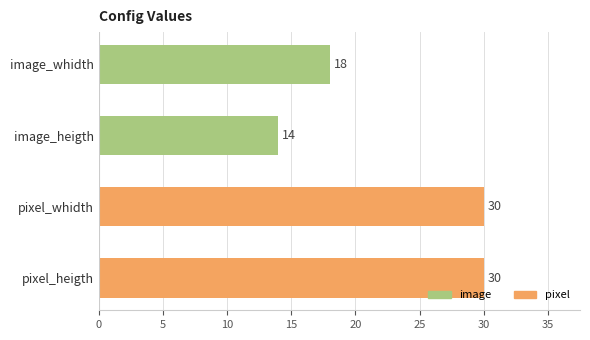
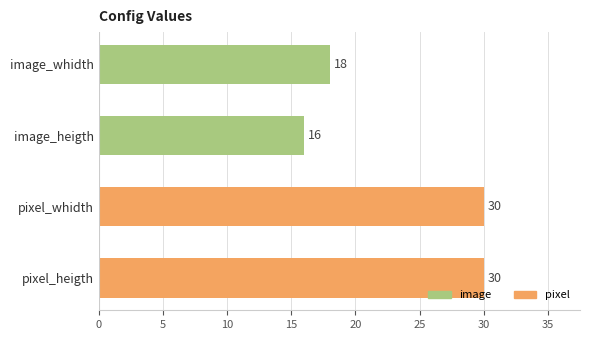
image_heigth: 14 -> 16
